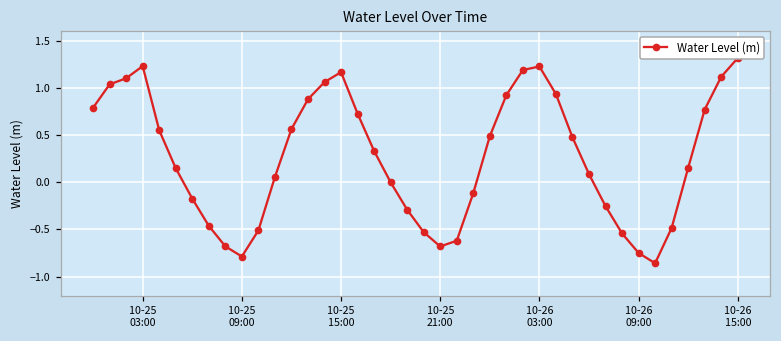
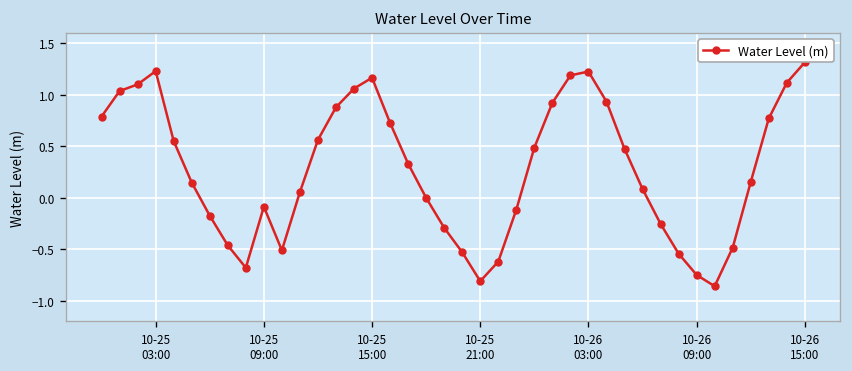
10-25 09:00: -0.8 -> -0.1
10-25 21:00: -0.7 -> -0.8
